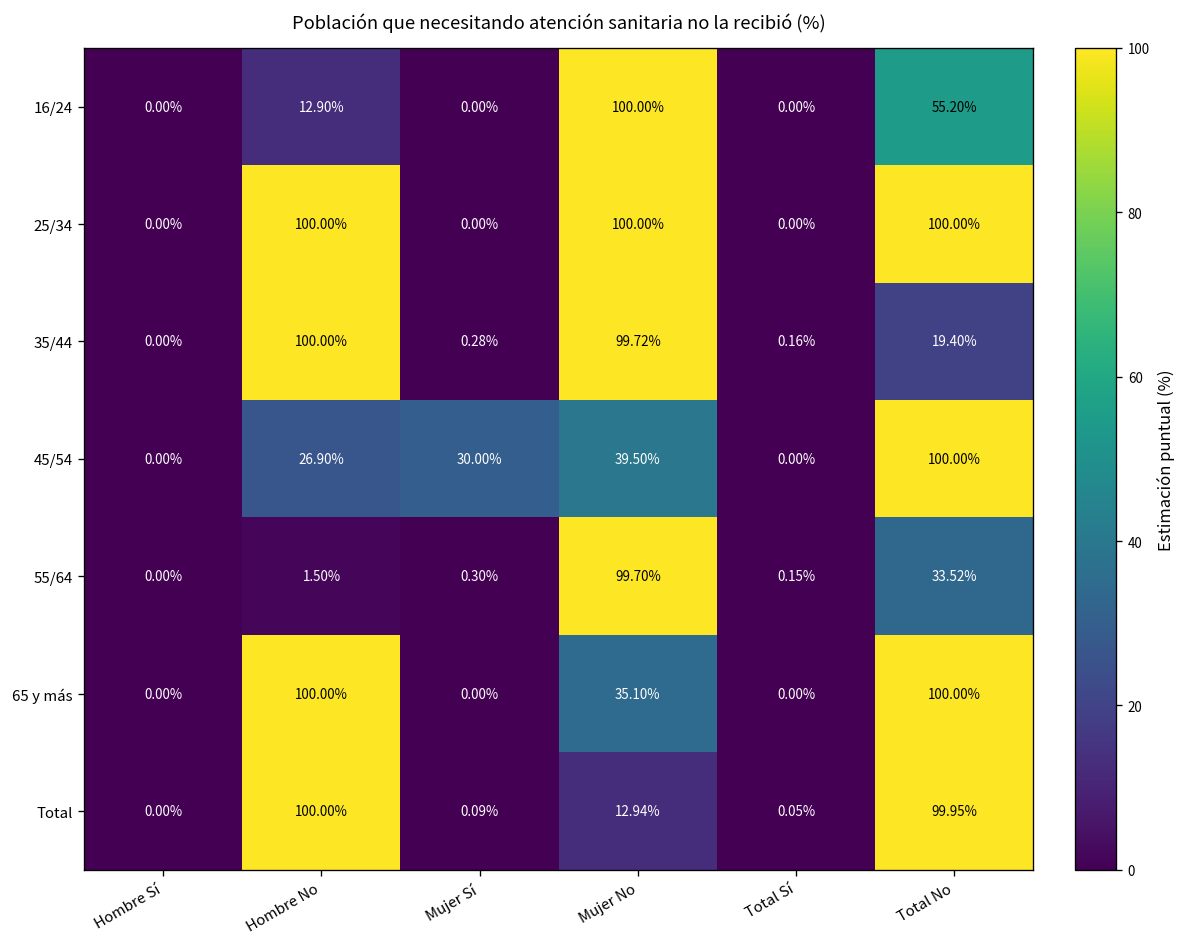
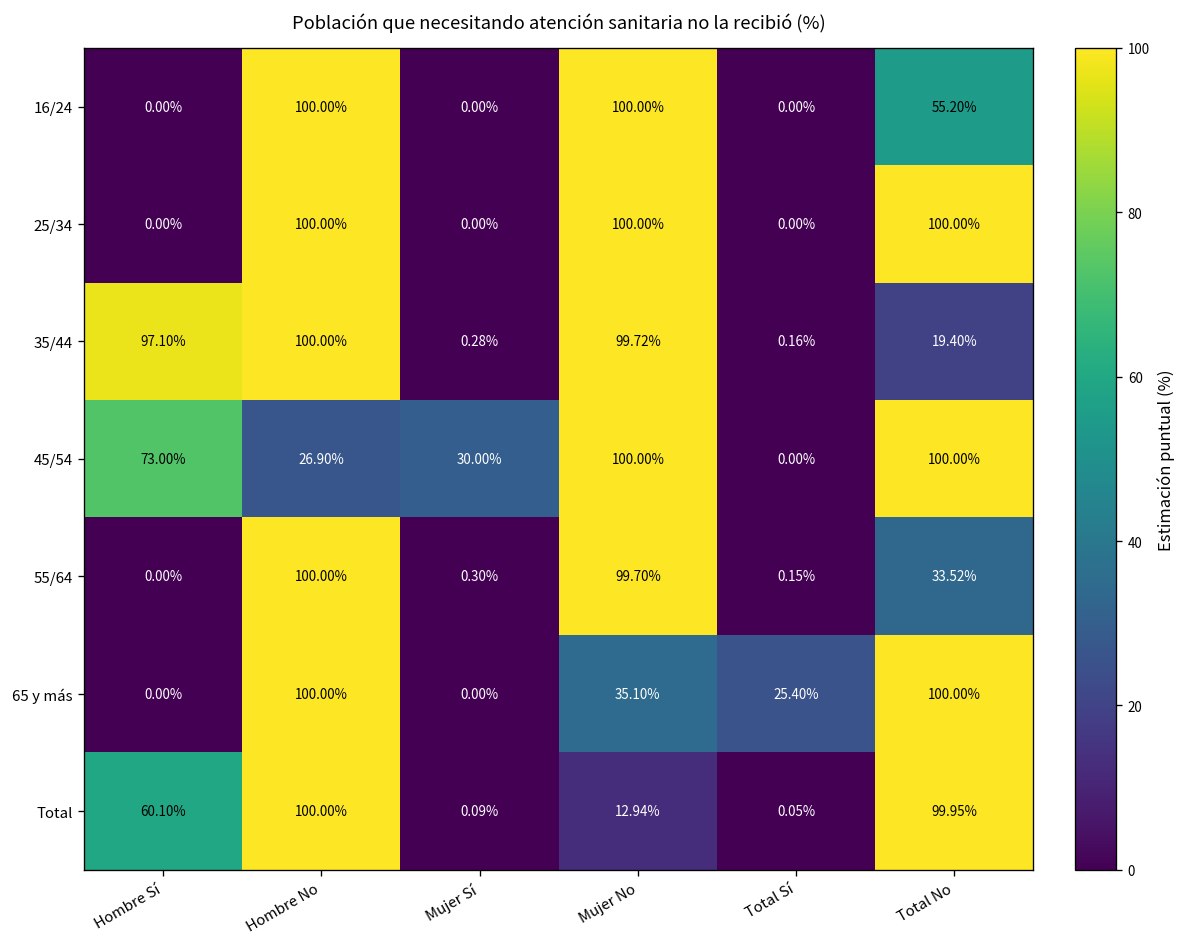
16/24, Hombre No: 12.90% -> 100.00%
35/44, Hombre Sí: 0.00% -> 97.10%
45/54, Hombre Sí: 0.00% -> 73.00%
45/54, Mujer No: 39.50% -> 100.00%
55/64, Hombre No: 1.50% -> 100.00%
65 y más, Total Sí: 0.00% -> 25.40%
Total, Hombre Sí: 0.00% -> 60.10%
